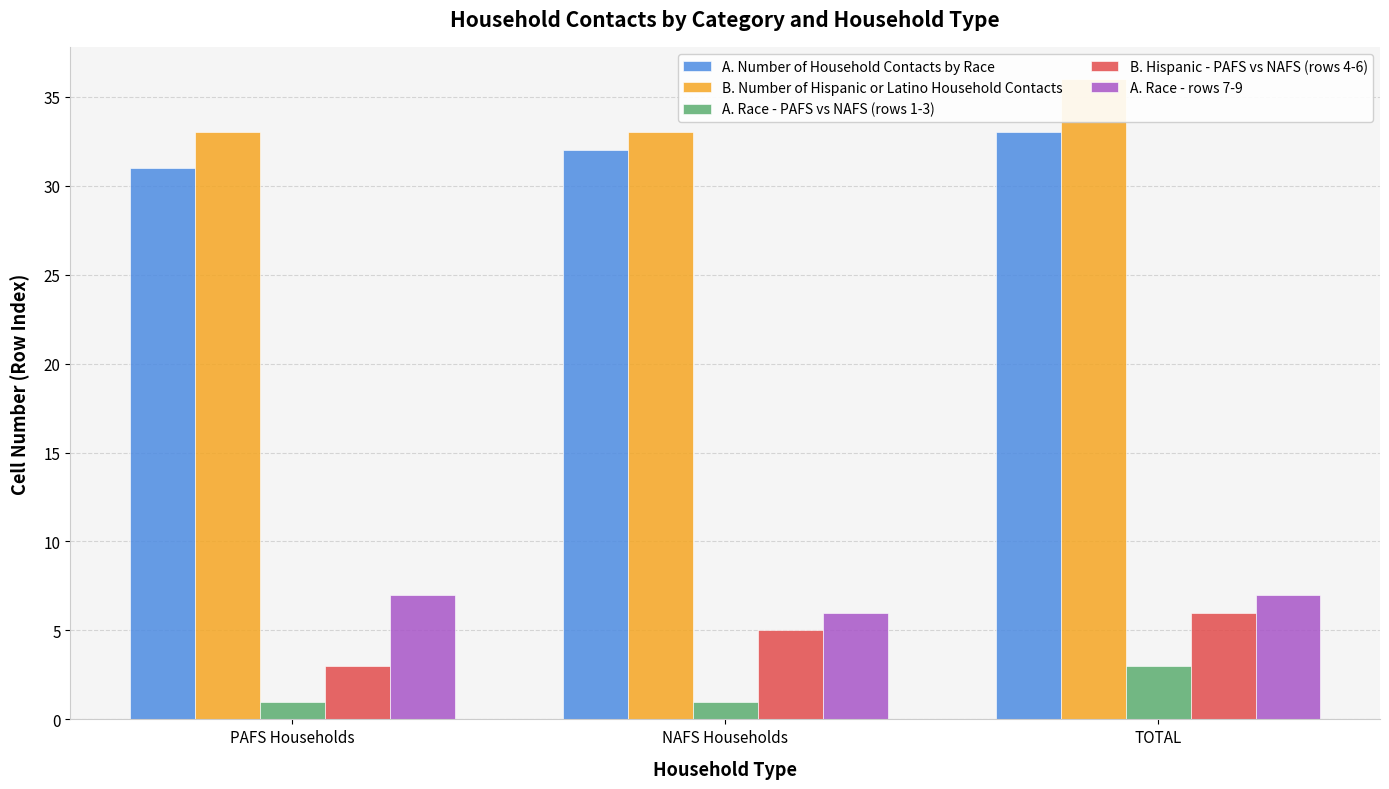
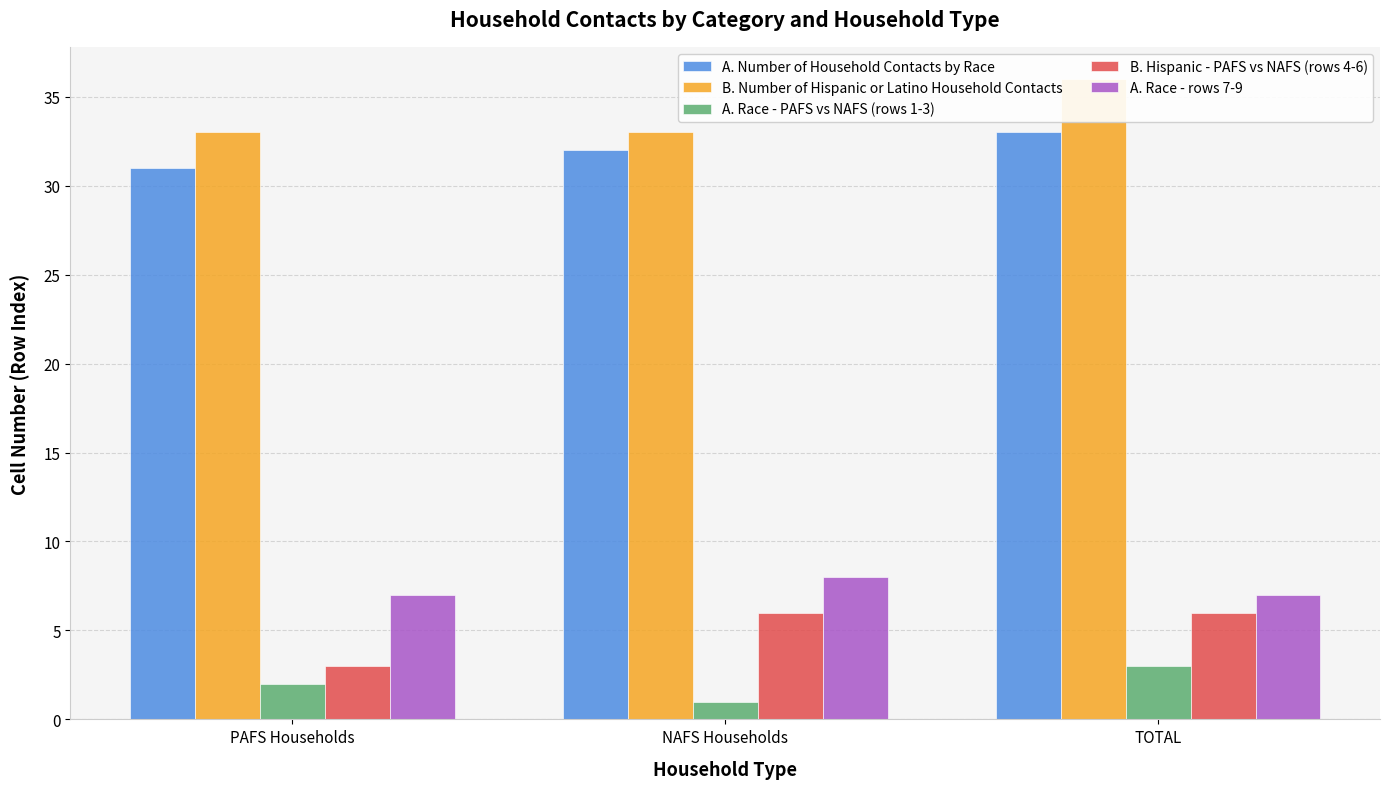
A. Race - PAFS vs NAFS (rows 1-3), PAFS Households: 1 -> 2
B. Hispanic - PAFS vs NAFS (rows 4-6), NAFS Households: 5 -> 6
A. Race - rows 7-9, NAFS Households: 6 -> 8
